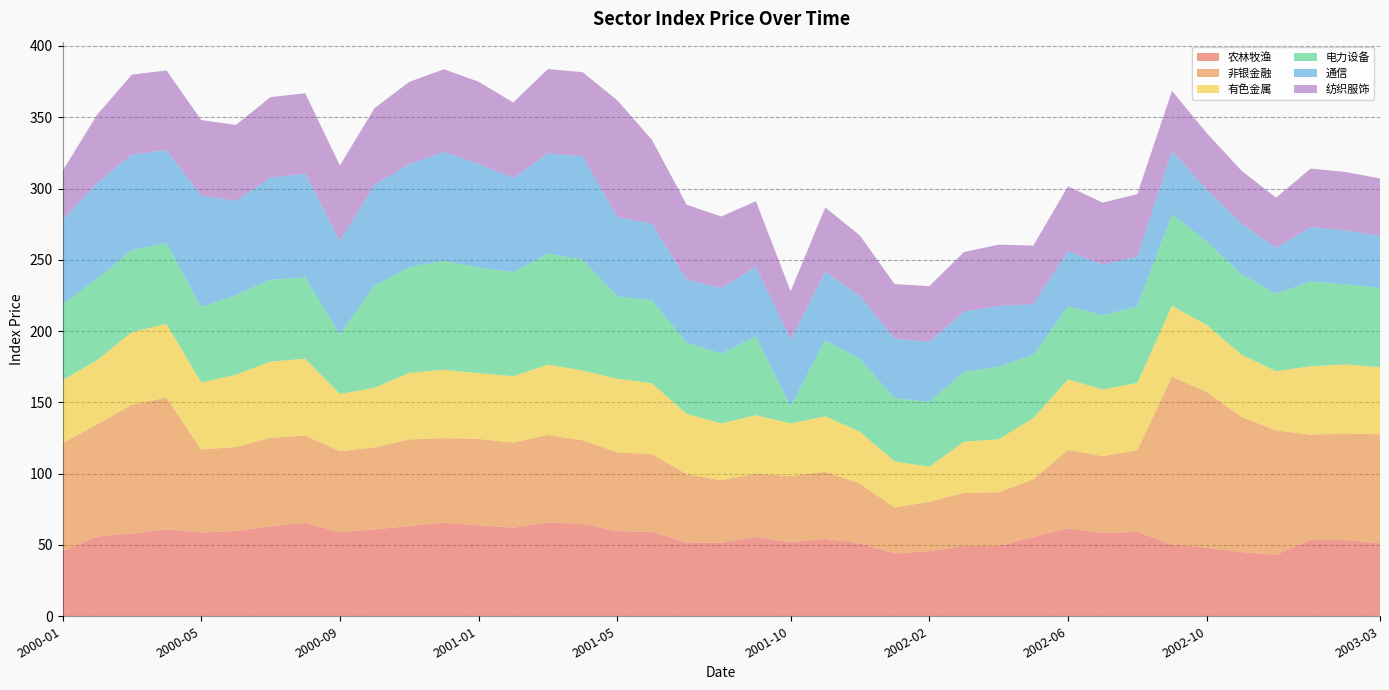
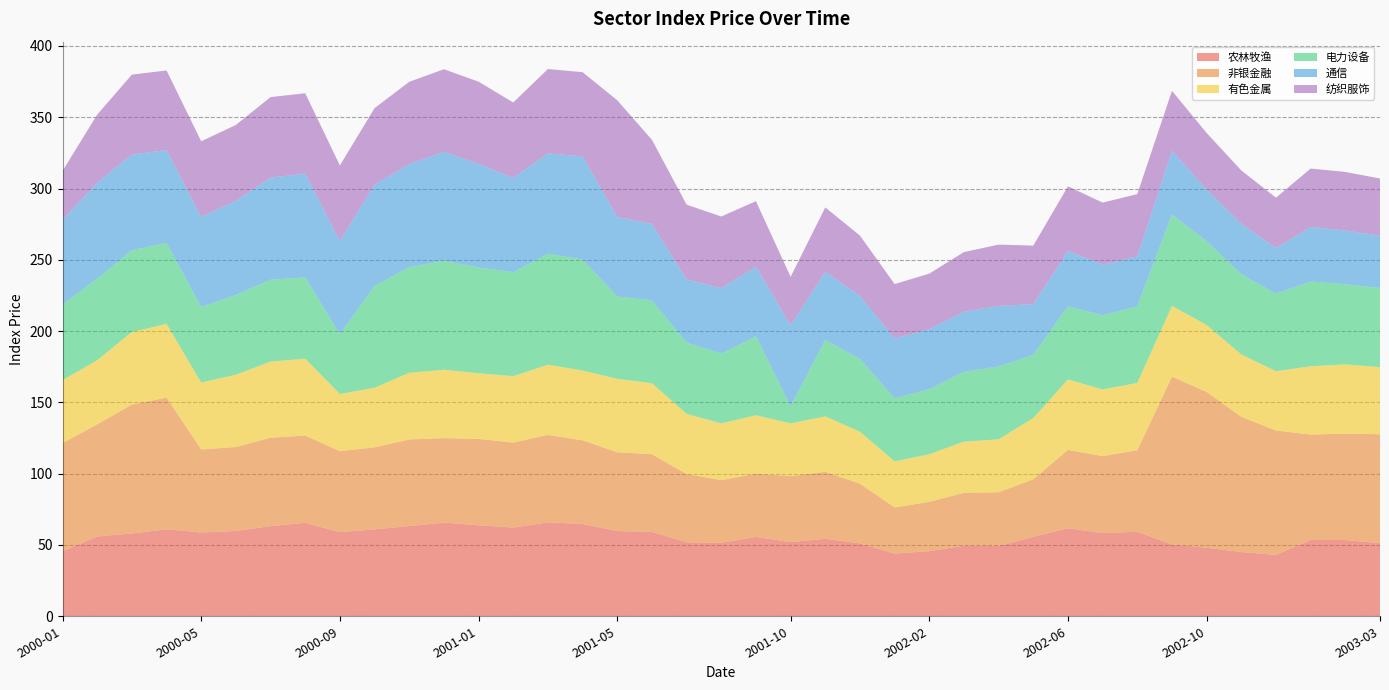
通信, 2000-05: 78 -> 63
通信, 2001-10: 47 -> 57
有色金属, 2002-02: 25 -> 33
